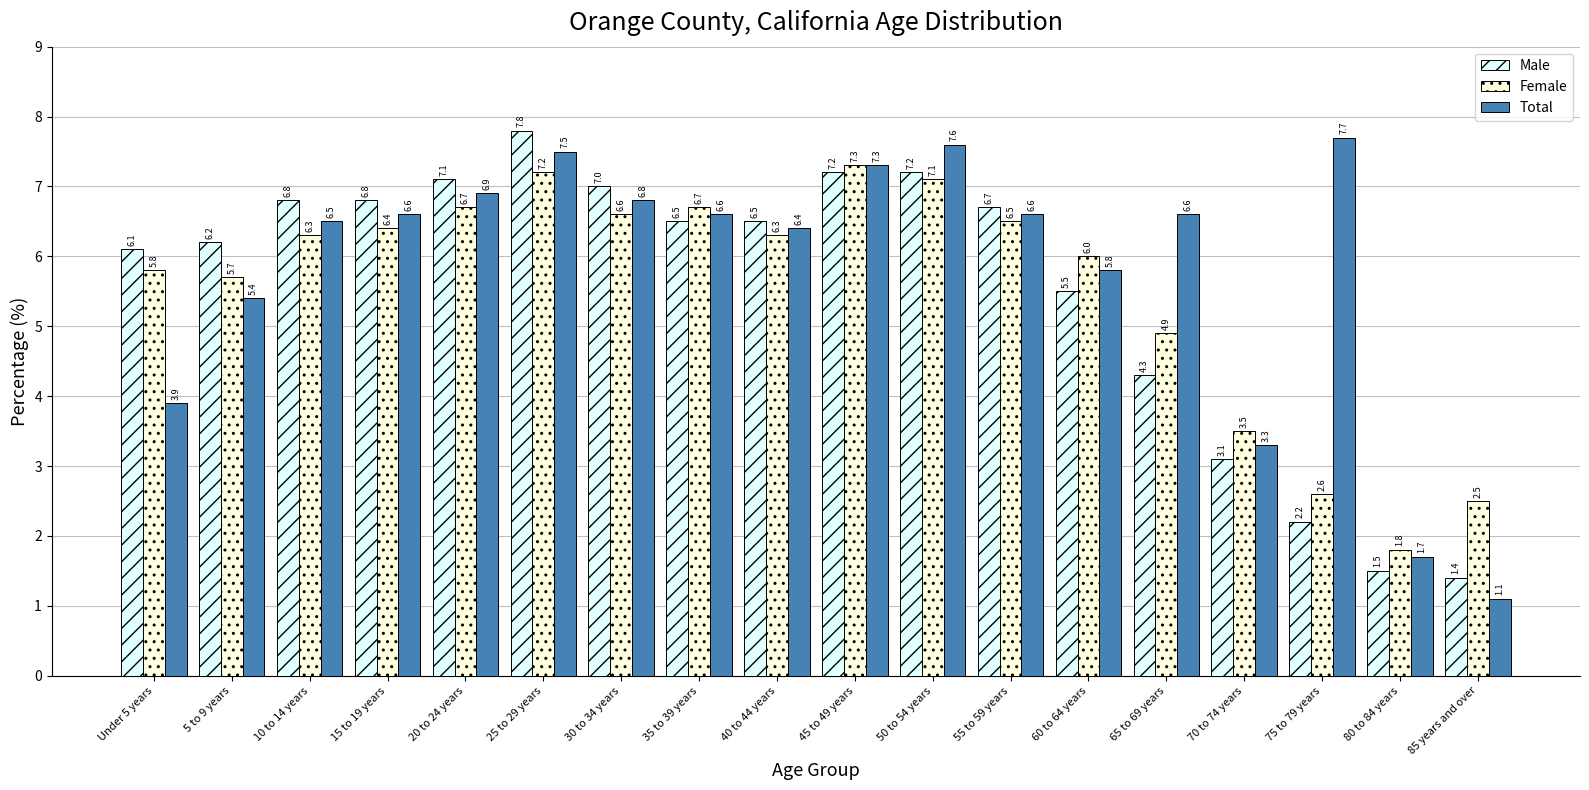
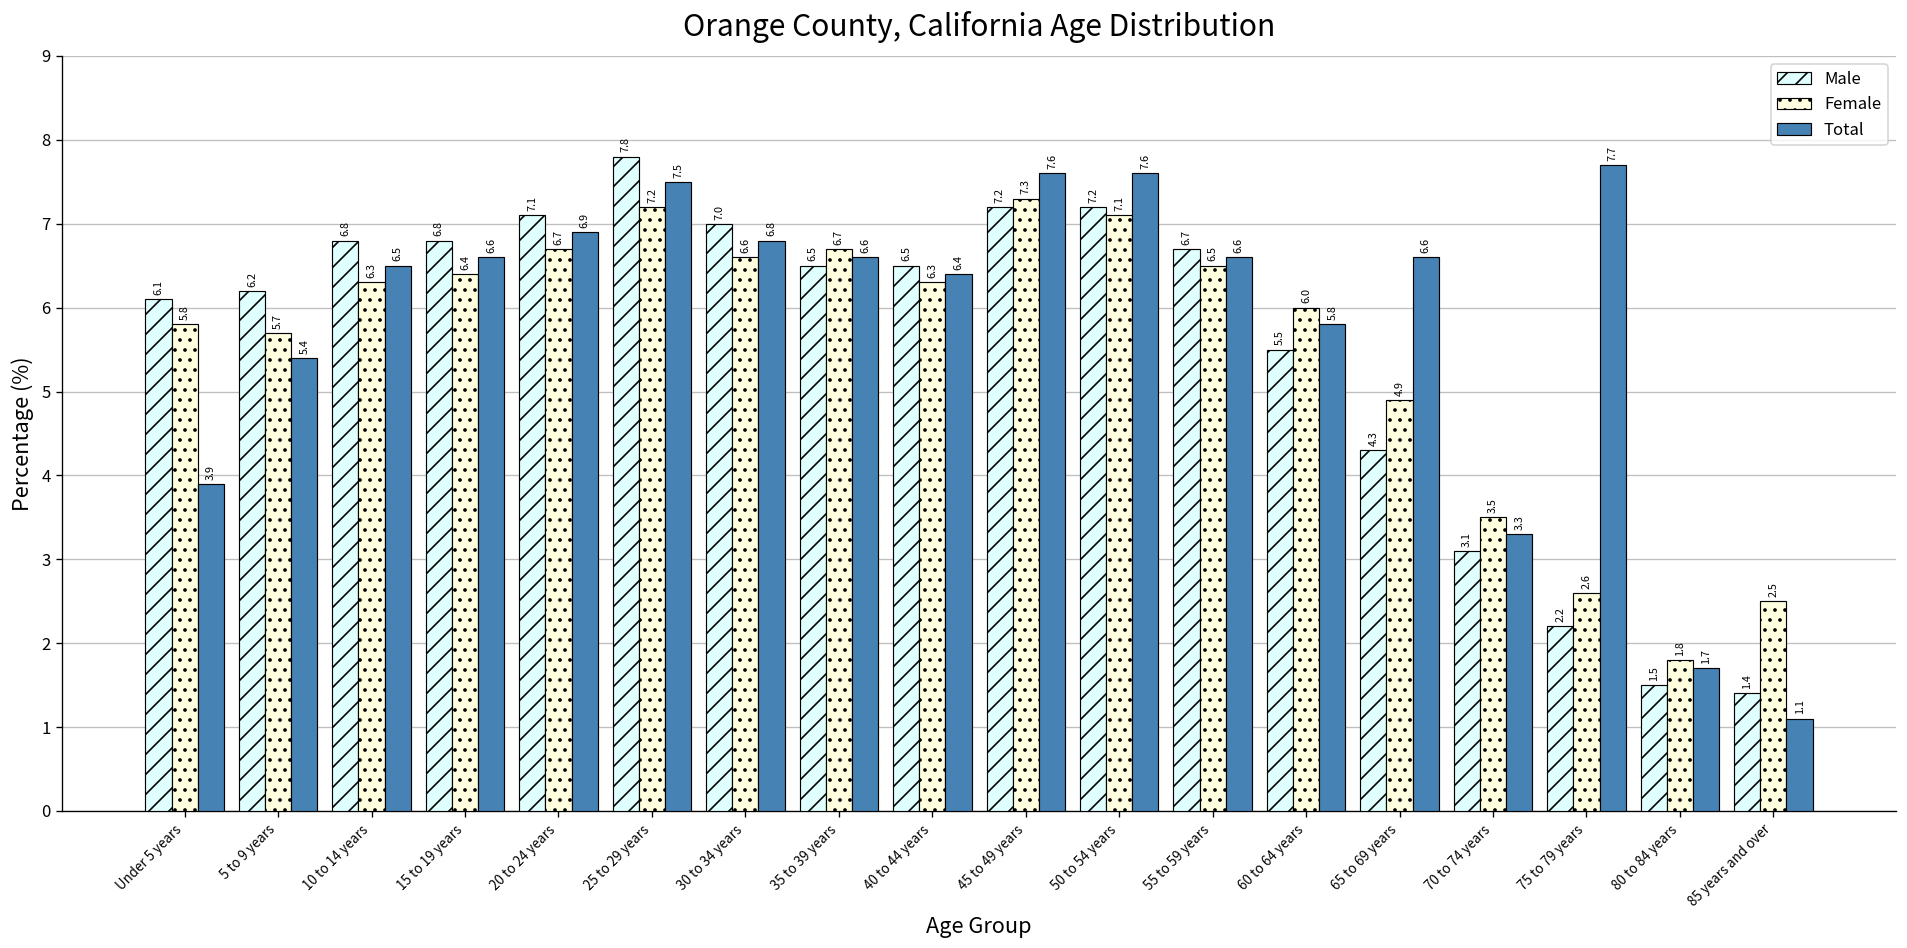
Total, 45 to 49 years: 7.3 -> 7.6
